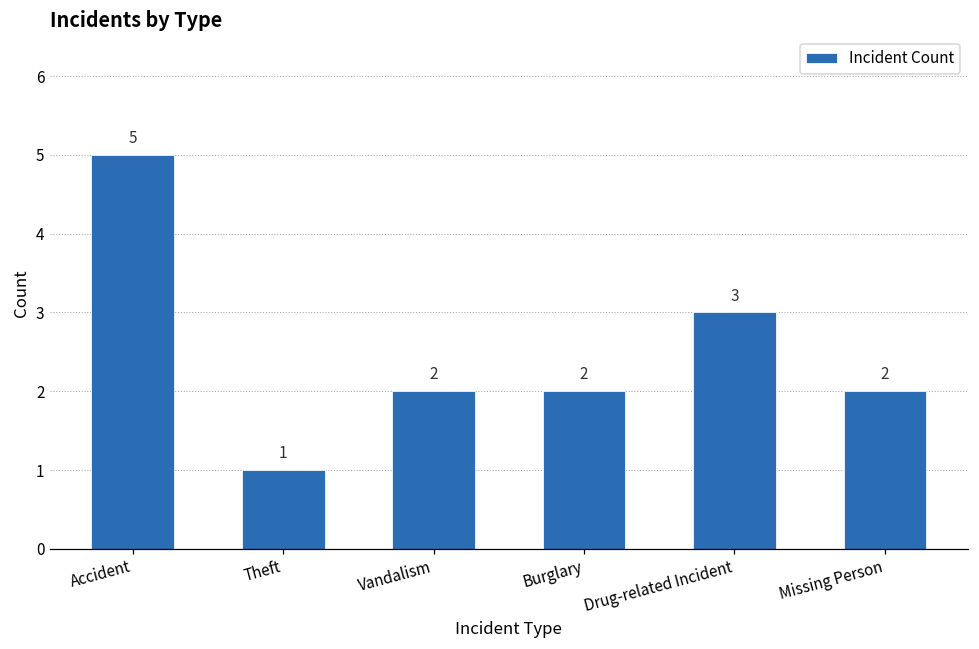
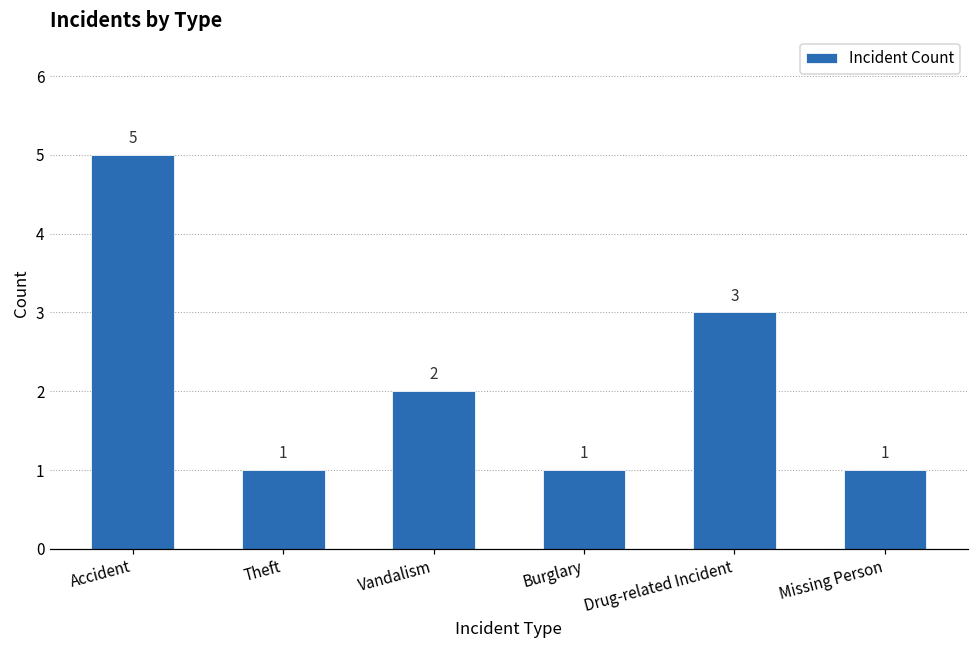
Burglary: 2 -> 1
Missing Person: 2 -> 1
